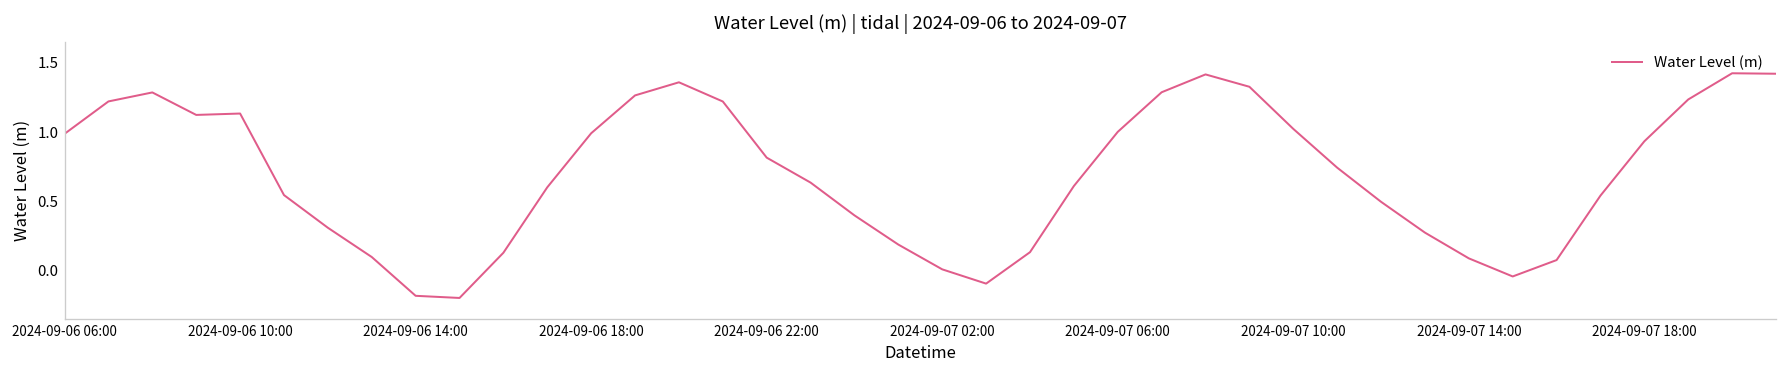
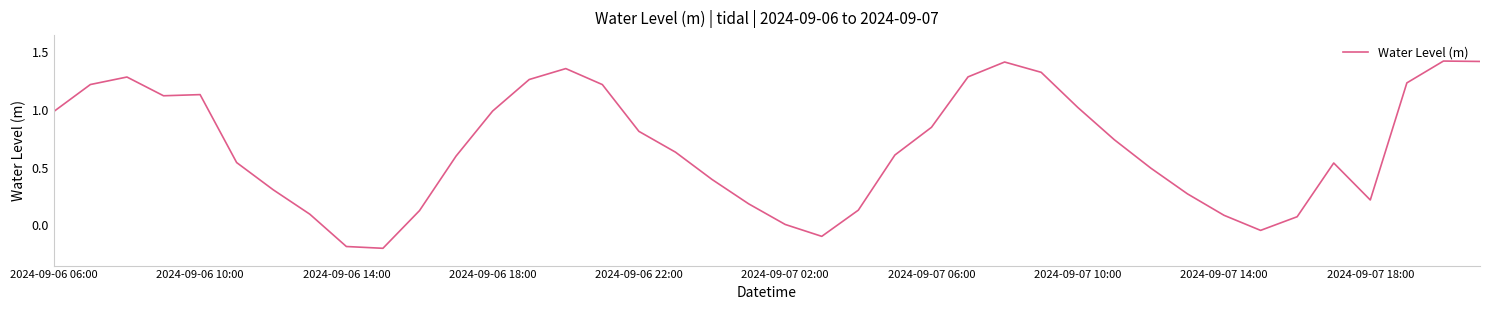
2024-09-07 06:00: 1.00 -> 0.85
2024-09-07 18:00: 0.93 -> 0.22
